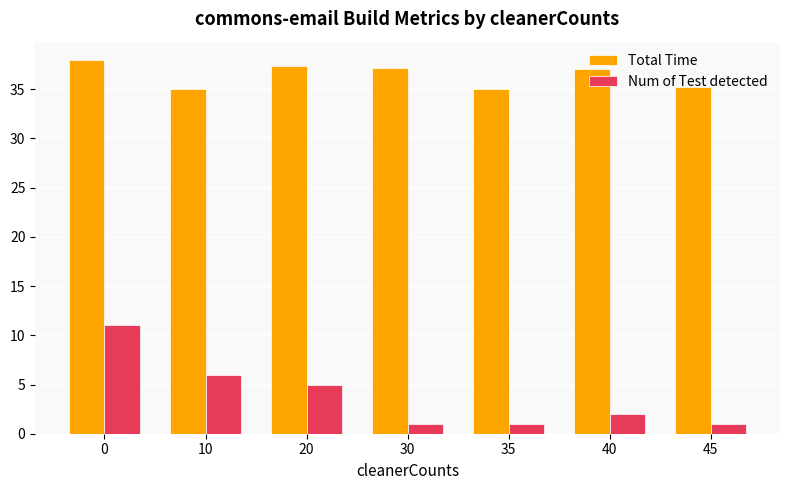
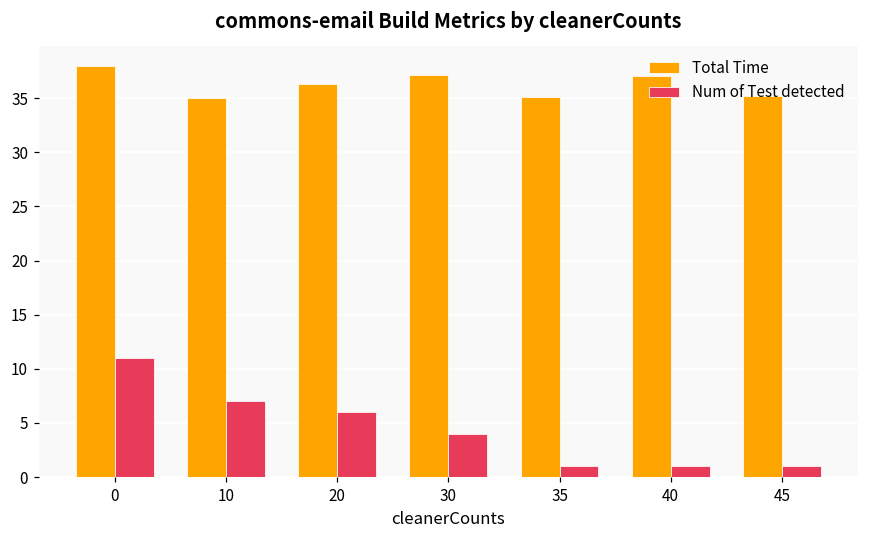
Num of Test detected, 10: 6 -> 7
Total Time, 20: 37 -> 36
Num of Test detected, 20: 5 -> 6
Num of Test detected, 30: 1 -> 4
Num of Test detected, 40: 2 -> 1
